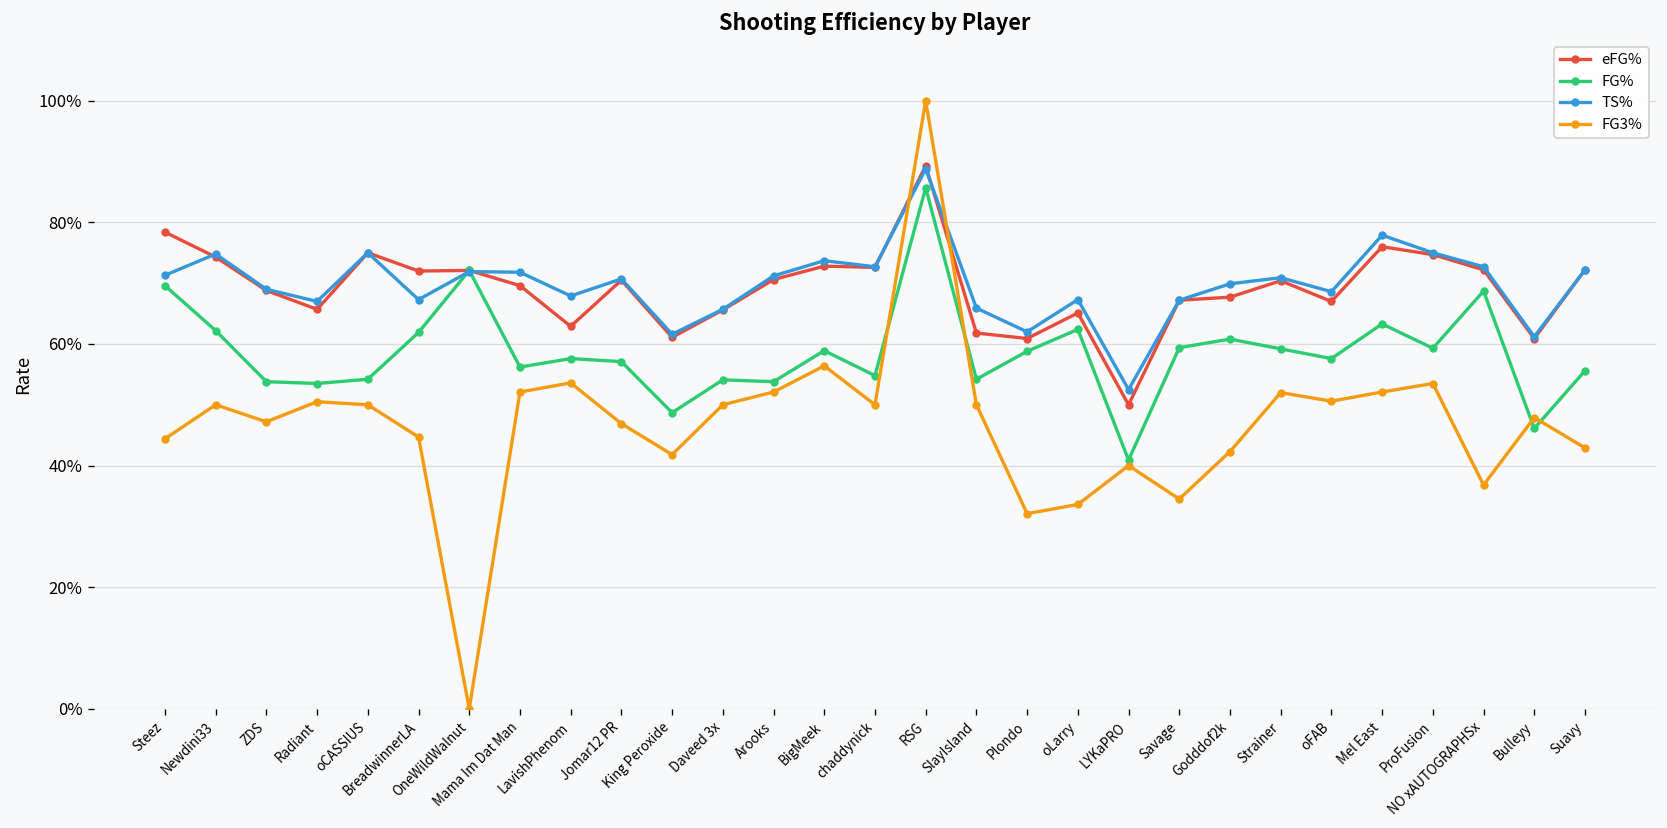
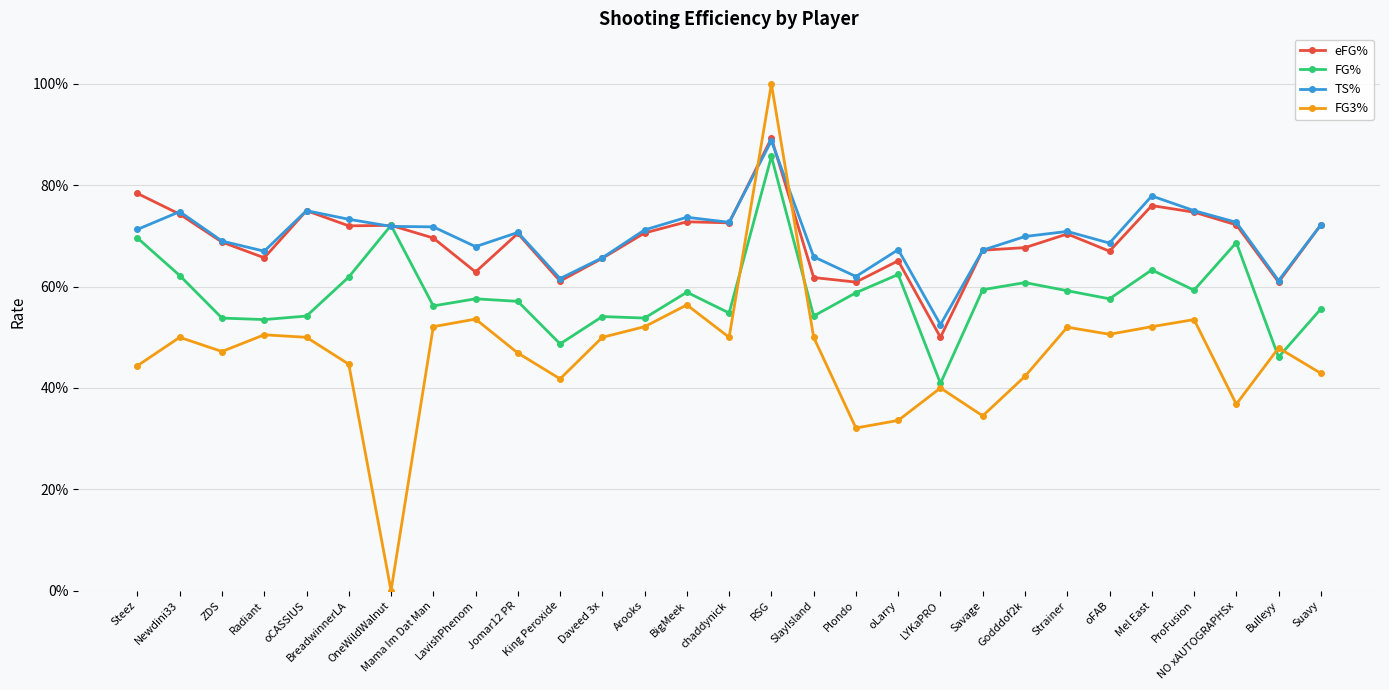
TS%, BreadwinnerLA: 67% -> 73%
